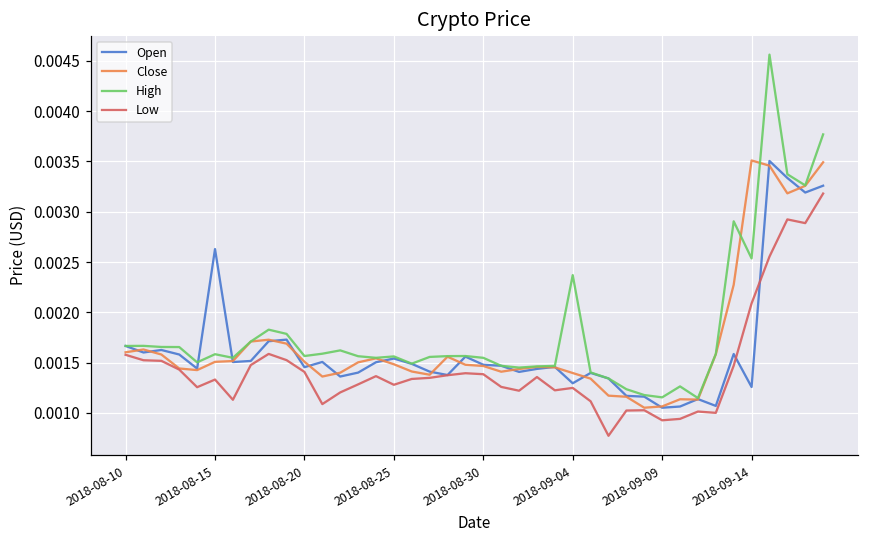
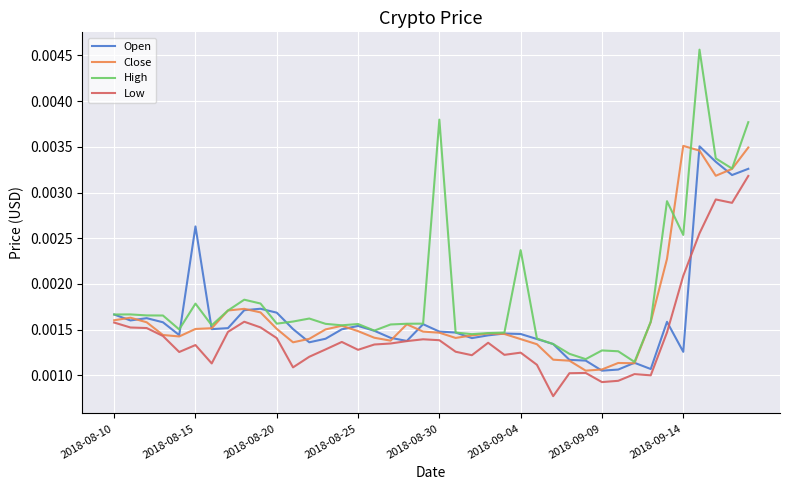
High, 2018-08-15: 0.0016 -> 0.0018
Open, 2018-08-20: 0.0015 -> 0.0017
High, 2018-08-30: 0.0015 -> 0.0038
Open, 2018-09-04: 0.0013 -> 0.0015
High, 2018-09-09: 0.0012 -> 0.0013
